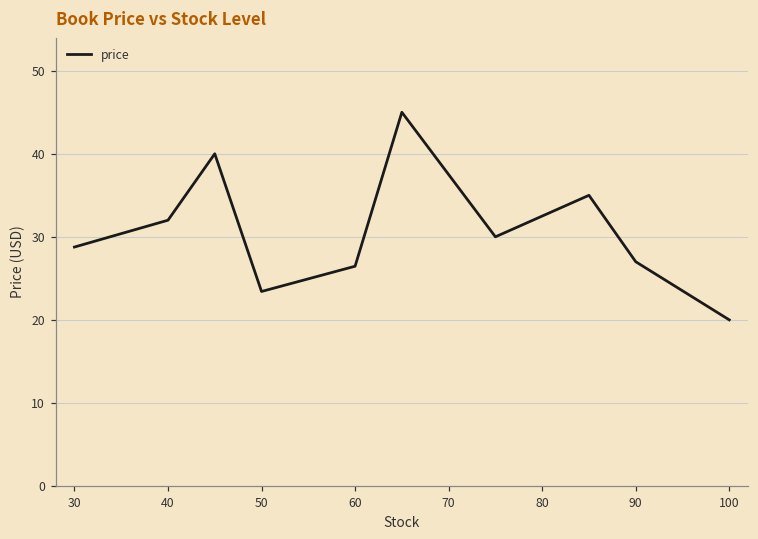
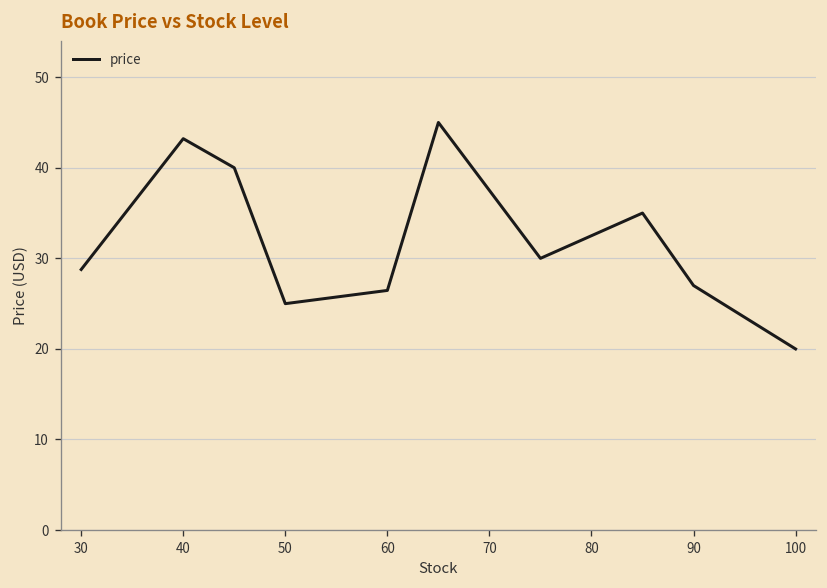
40: 32 -> 43
50: 23 -> 25
